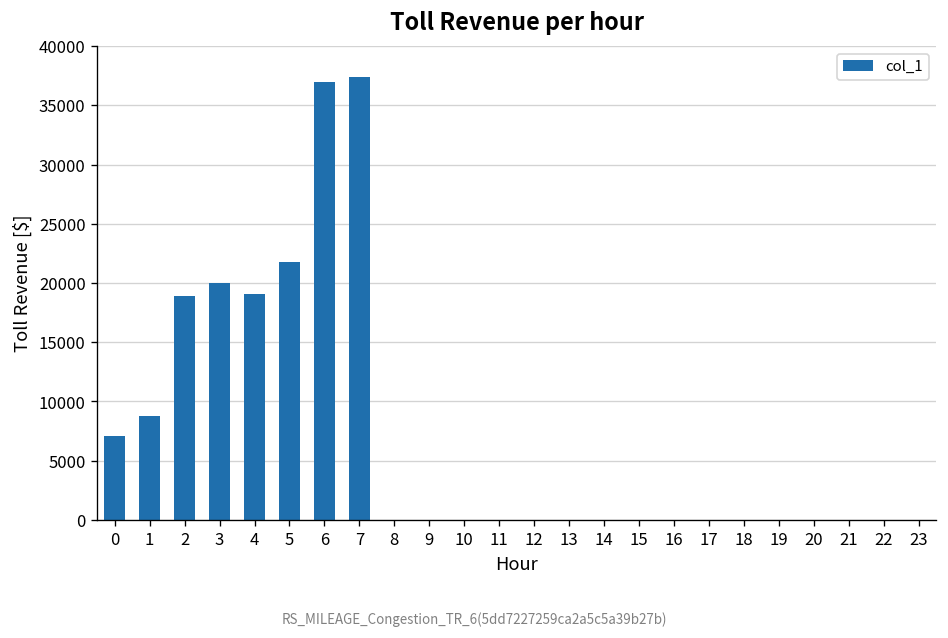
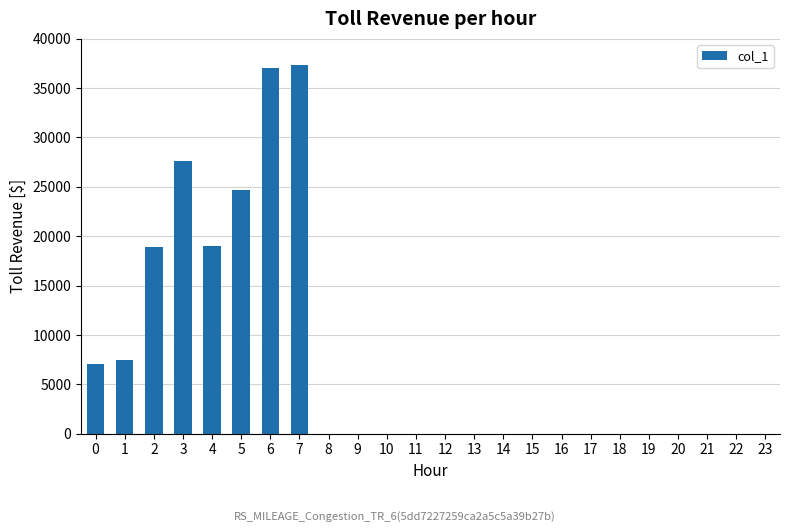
1: 9000 -> 7000
3: 20000 -> 28000
5: 22000 -> 25000
